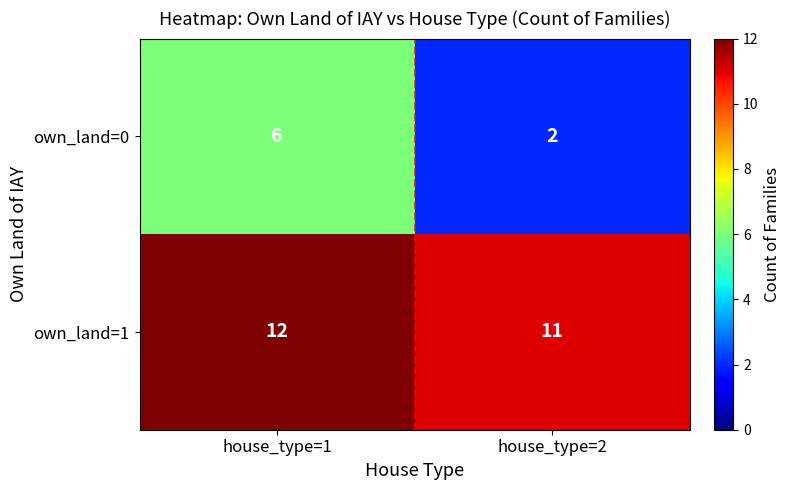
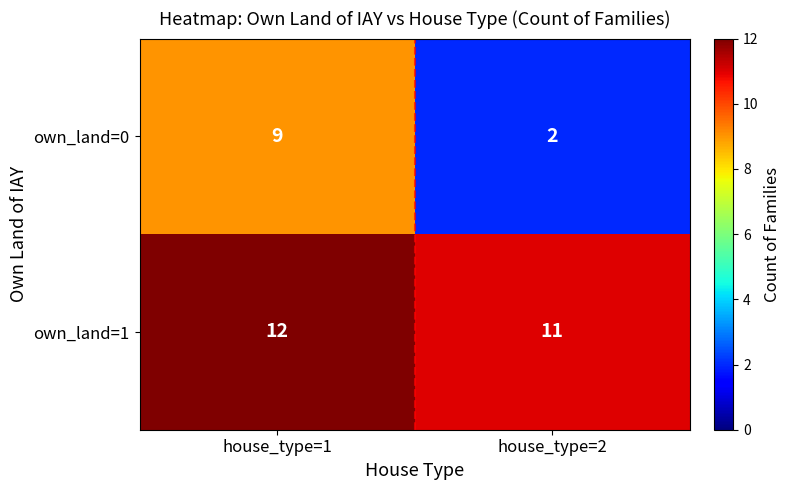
own_land=0, house_type=1: 6 -> 9
